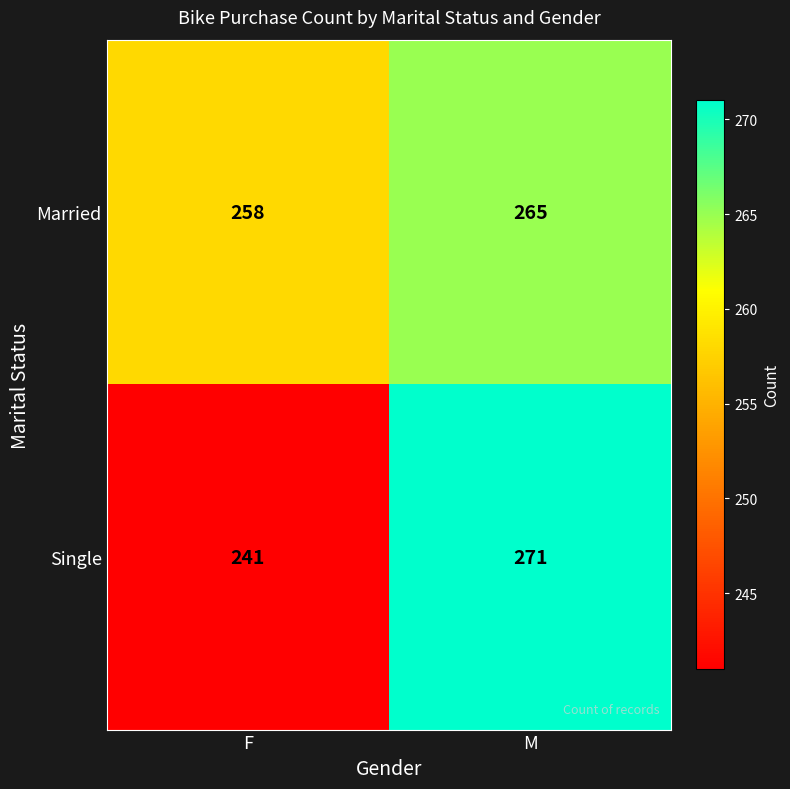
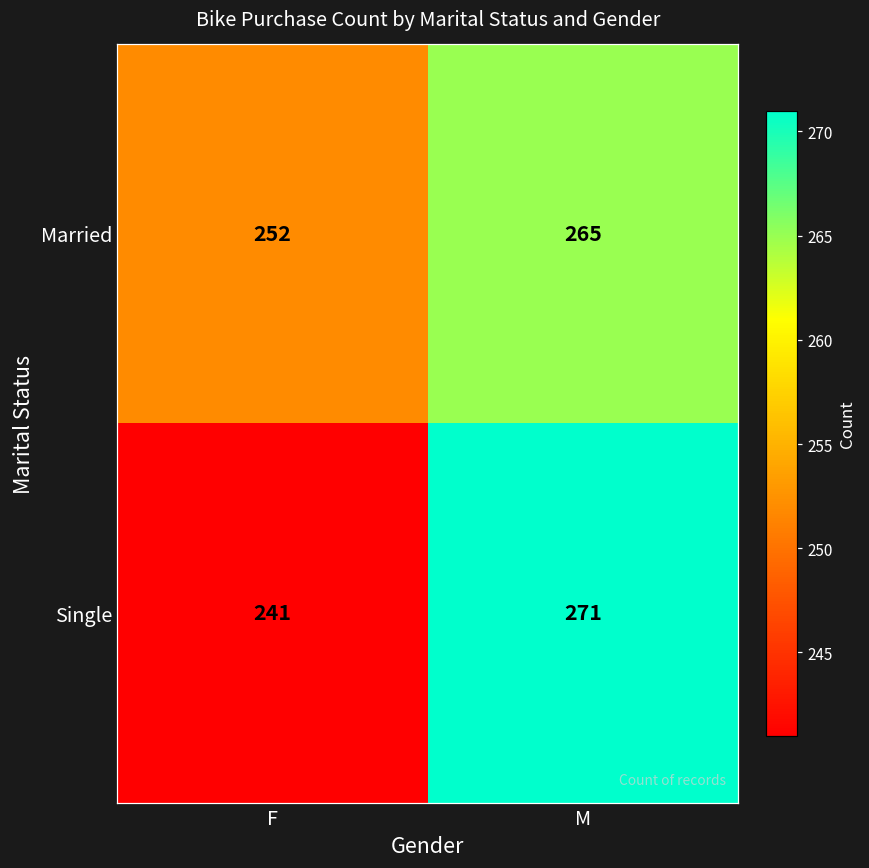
Married, F: 258 -> 252
